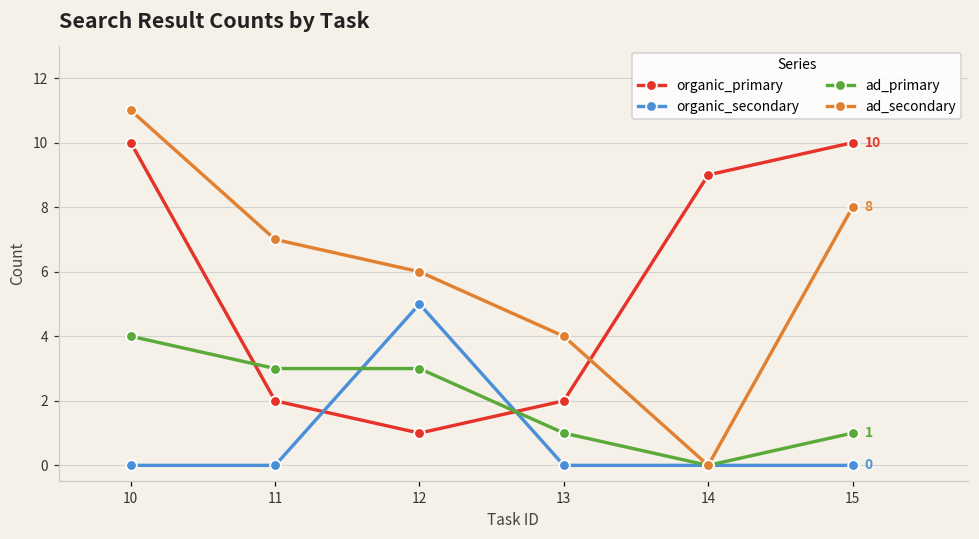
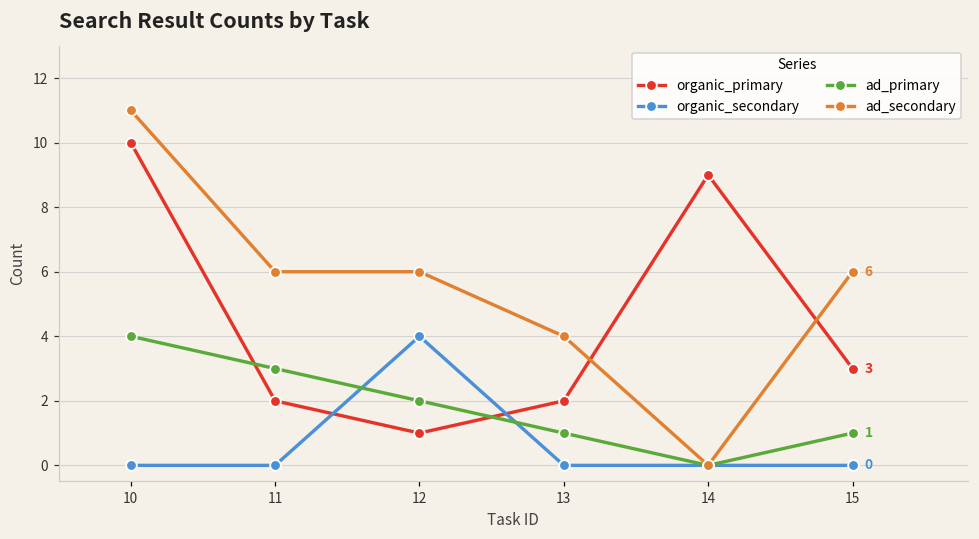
ad_secondary, 11: 7 -> 6
organic_secondary, 12: 5 -> 4
ad_primary, 12: 3 -> 2
organic_primary, 15: 10 -> 3
ad_secondary, 15: 8 -> 6
